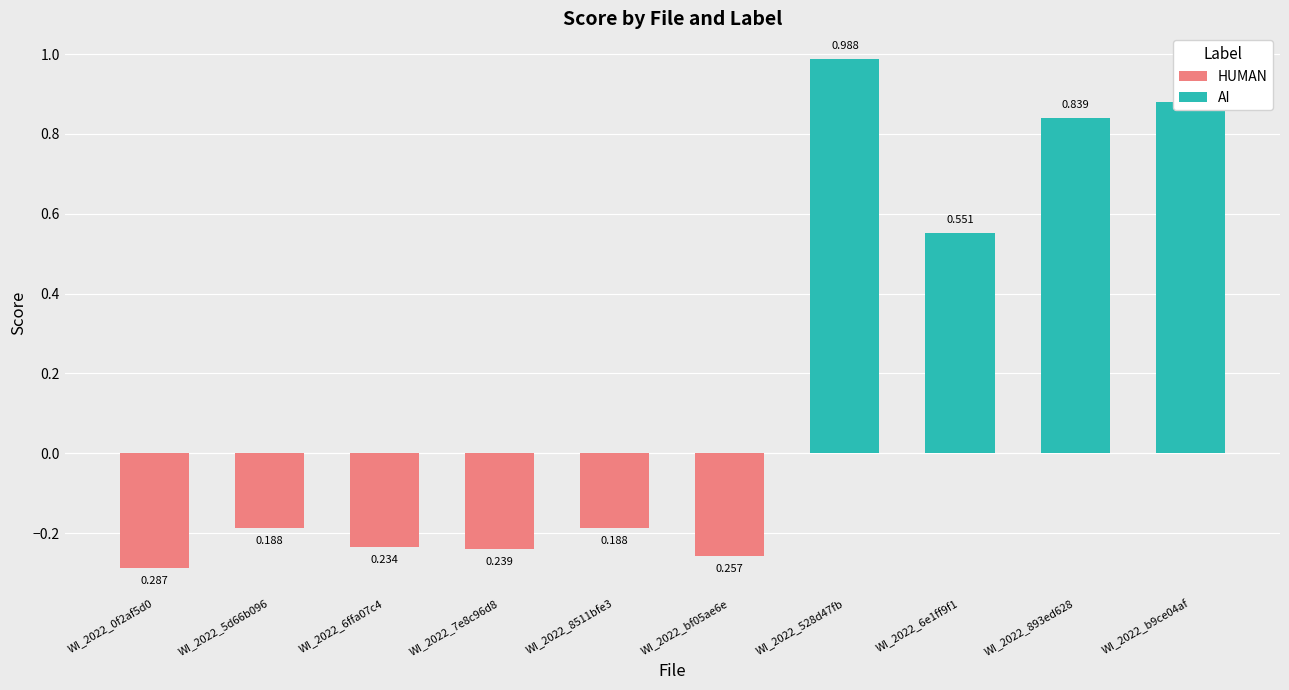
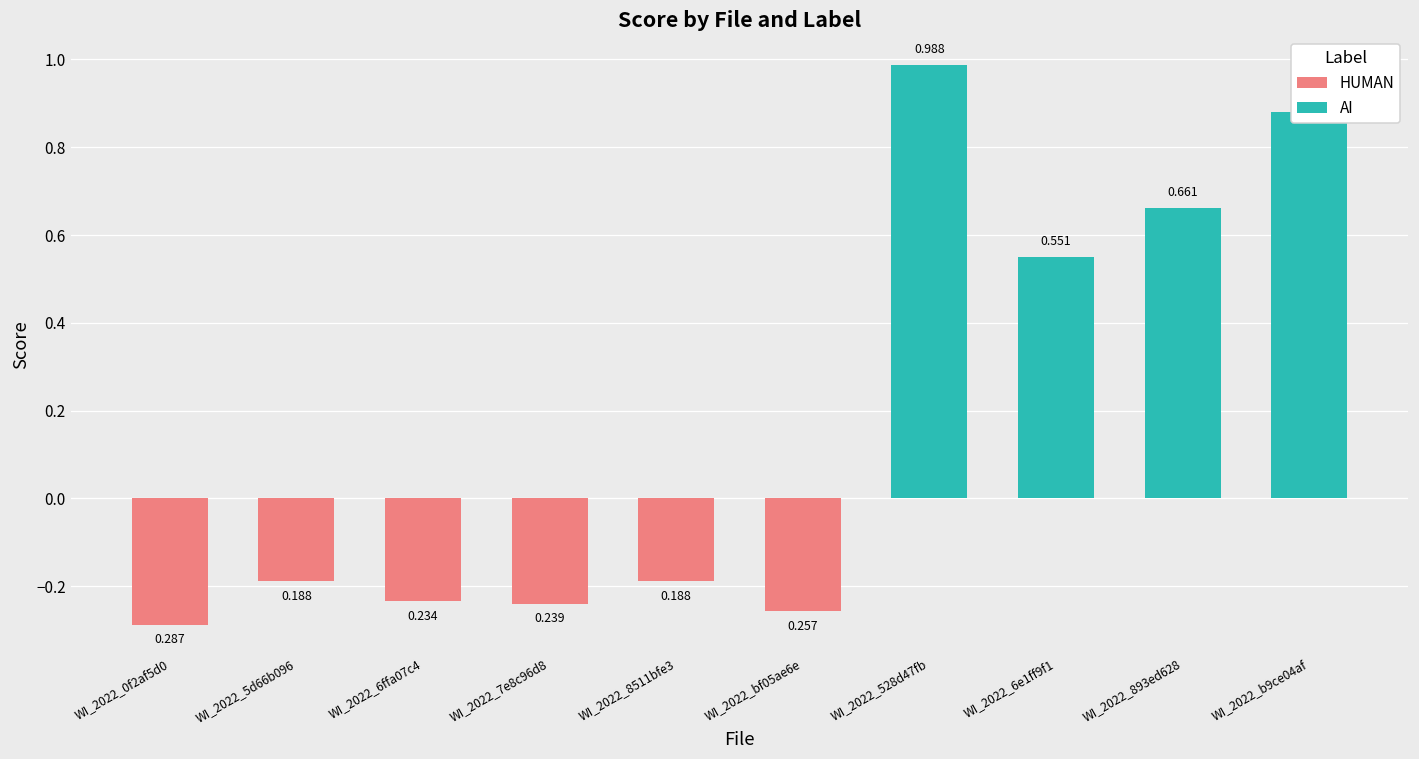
AI, WI_2022_893ed628: 0.839 -> 0.661
